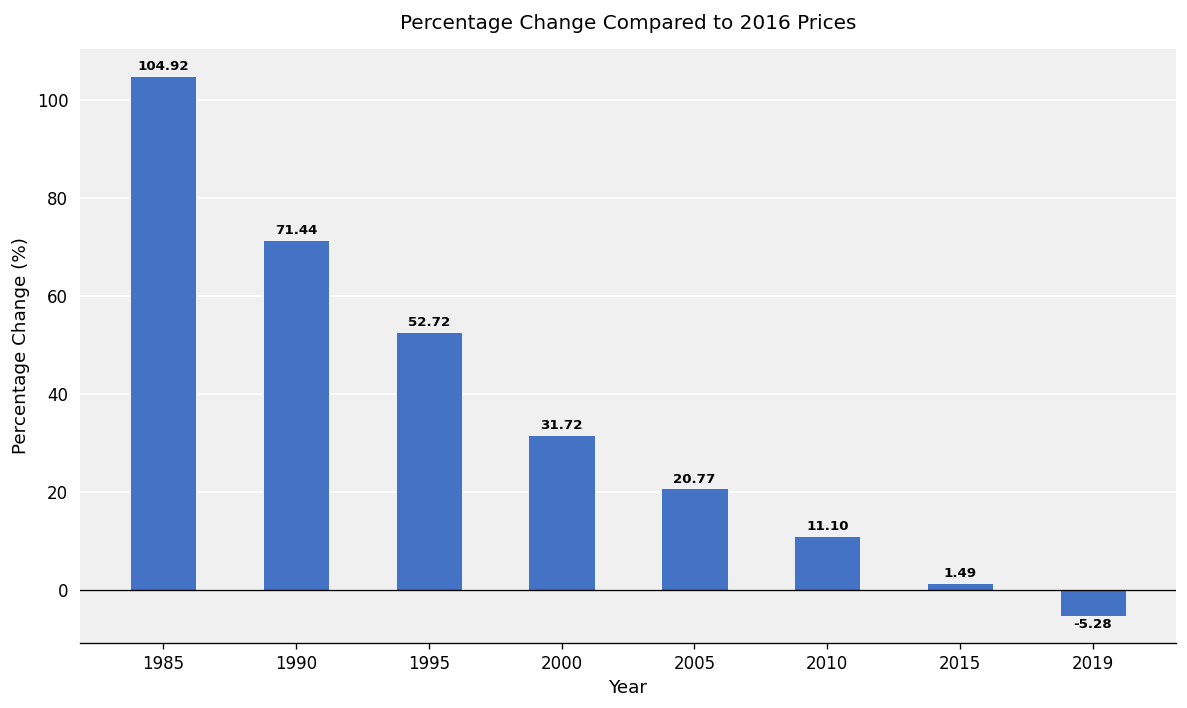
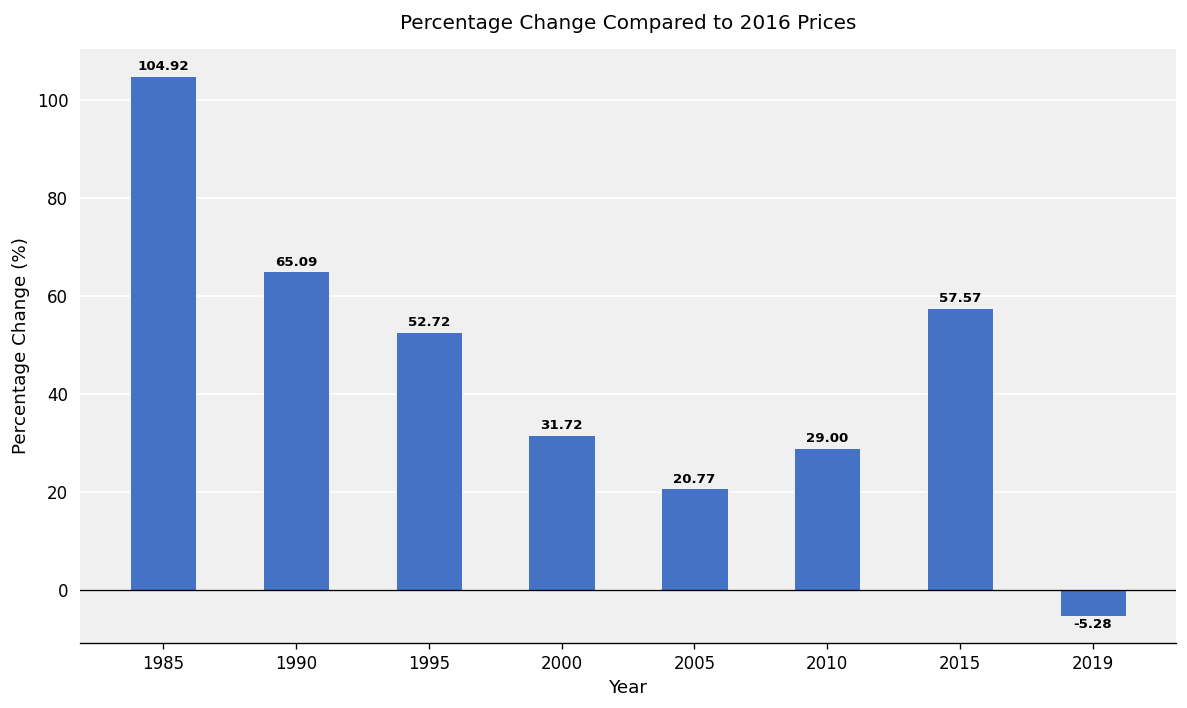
1990: 71.44 -> 65.09
2010: 11.10 -> 29.00
2015: 1.49 -> 57.57
